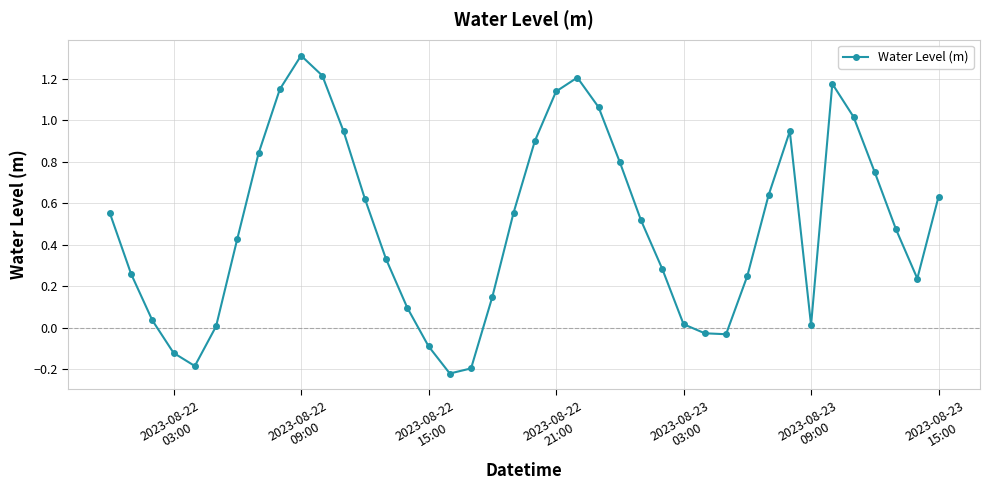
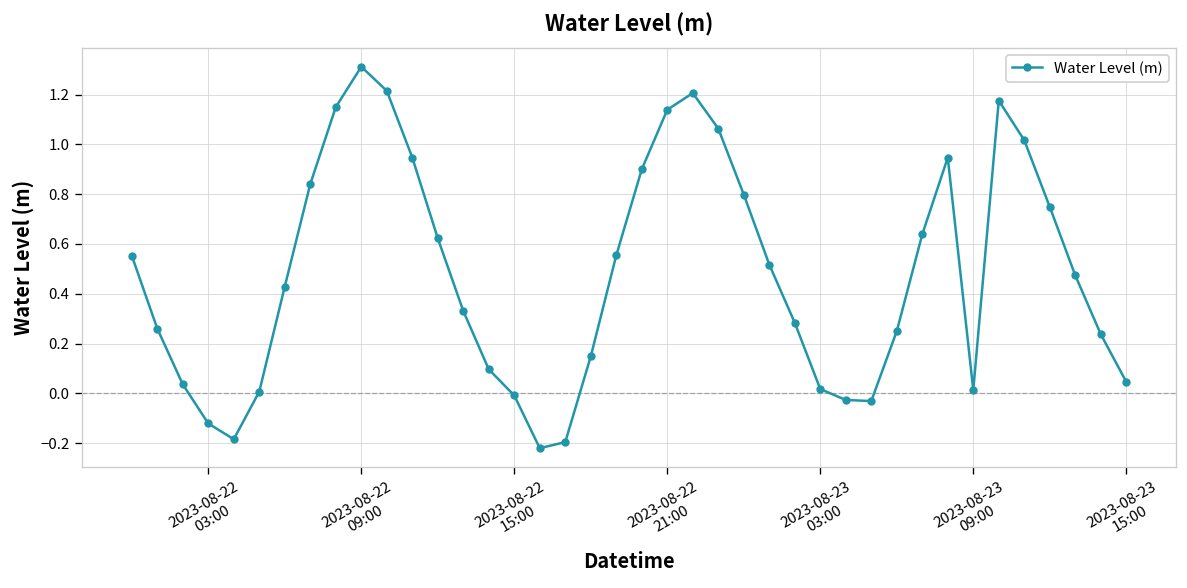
2023-08-22 15:00: -0.09 -> -0.01
2023-08-23 15:00: 0.63 -> 0.05
